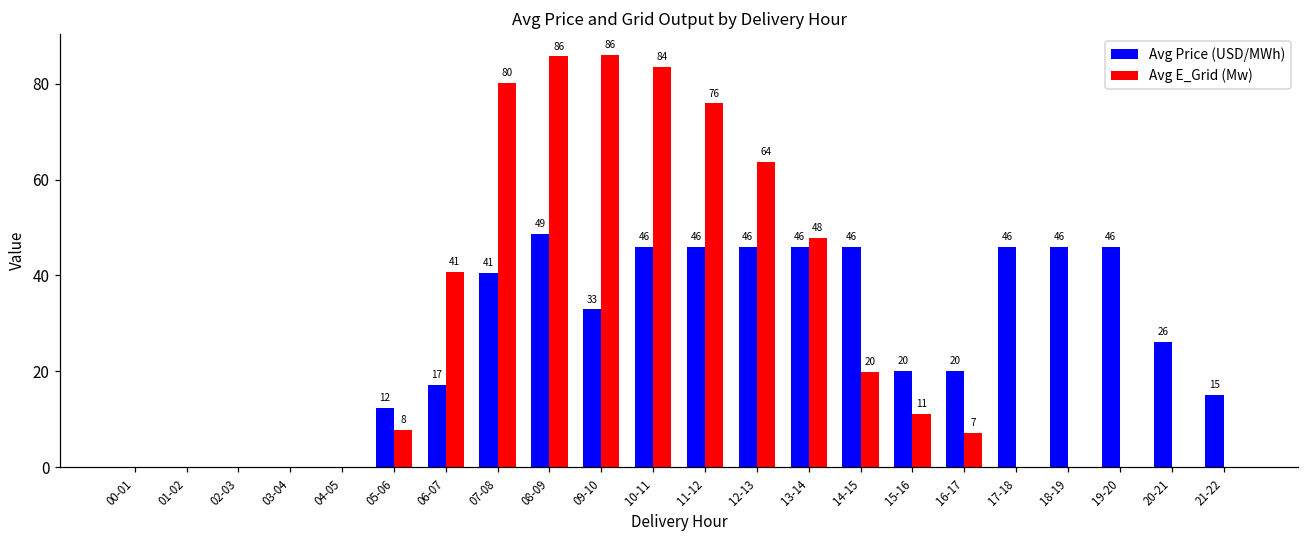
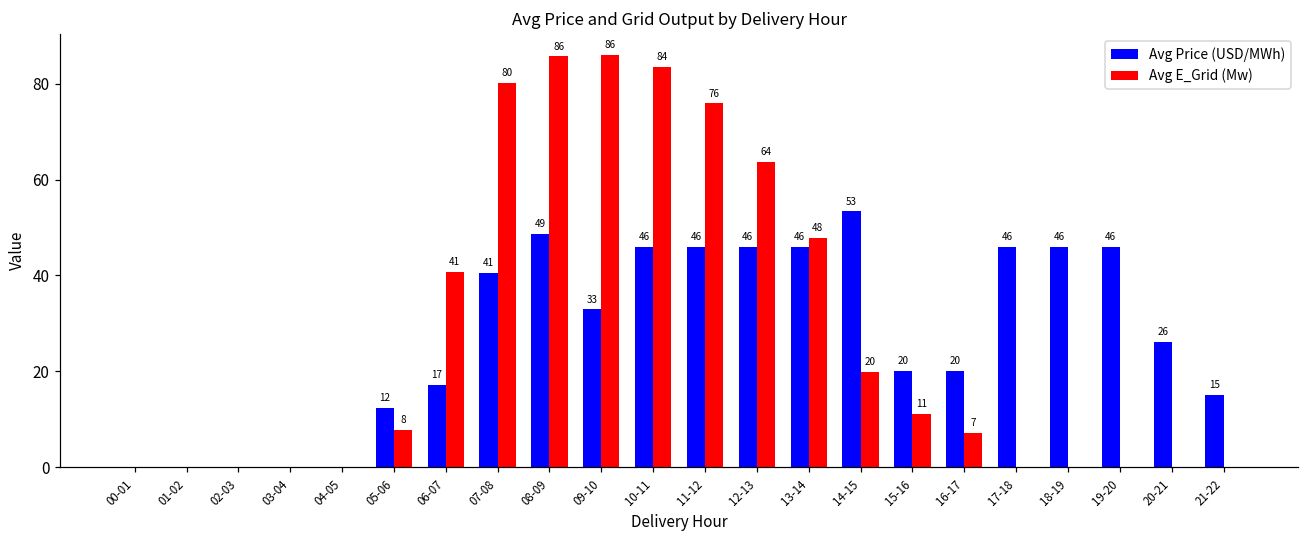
Avg Price (USD/MWh), 14-15: 46 -> 53
